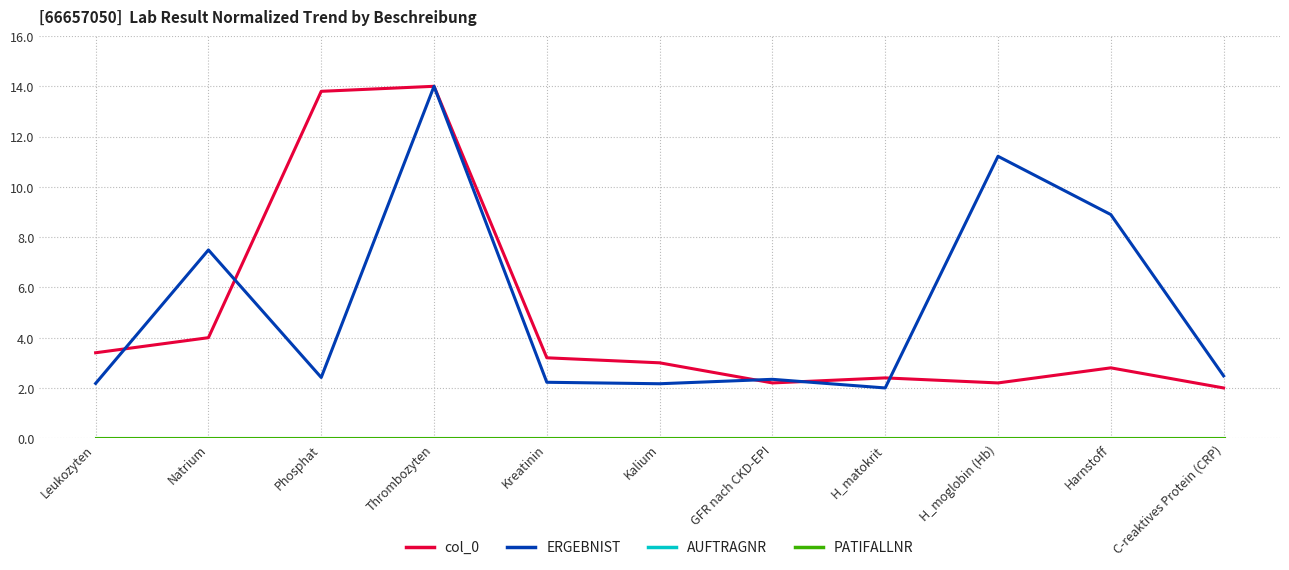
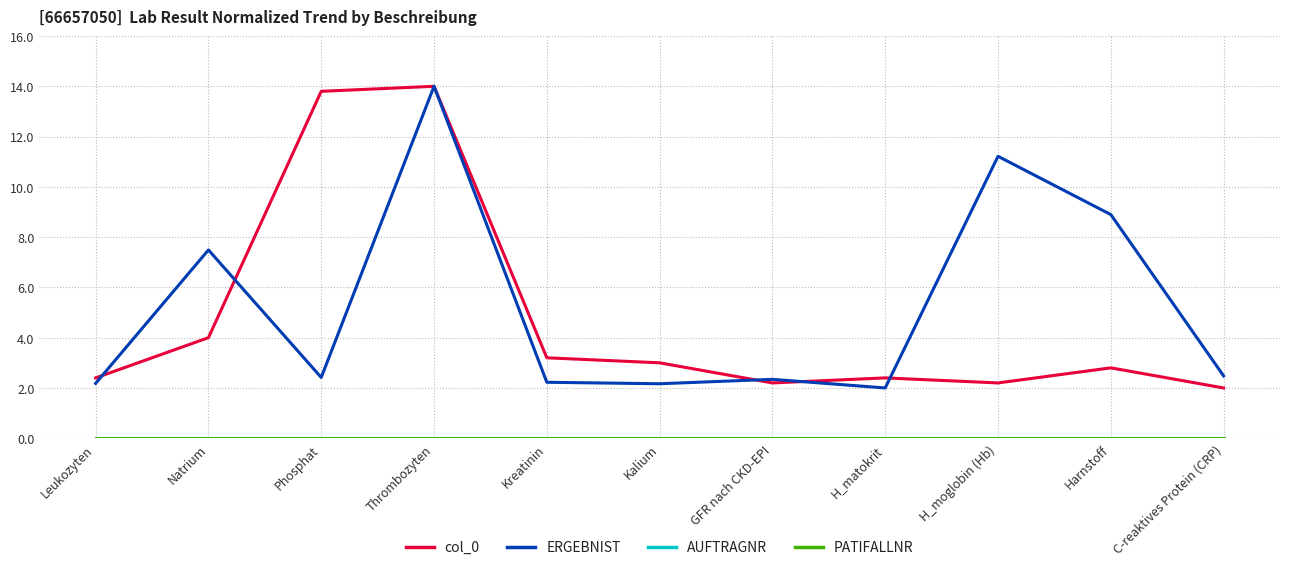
col_0, Leukozyten: 3.4 -> 2.4
